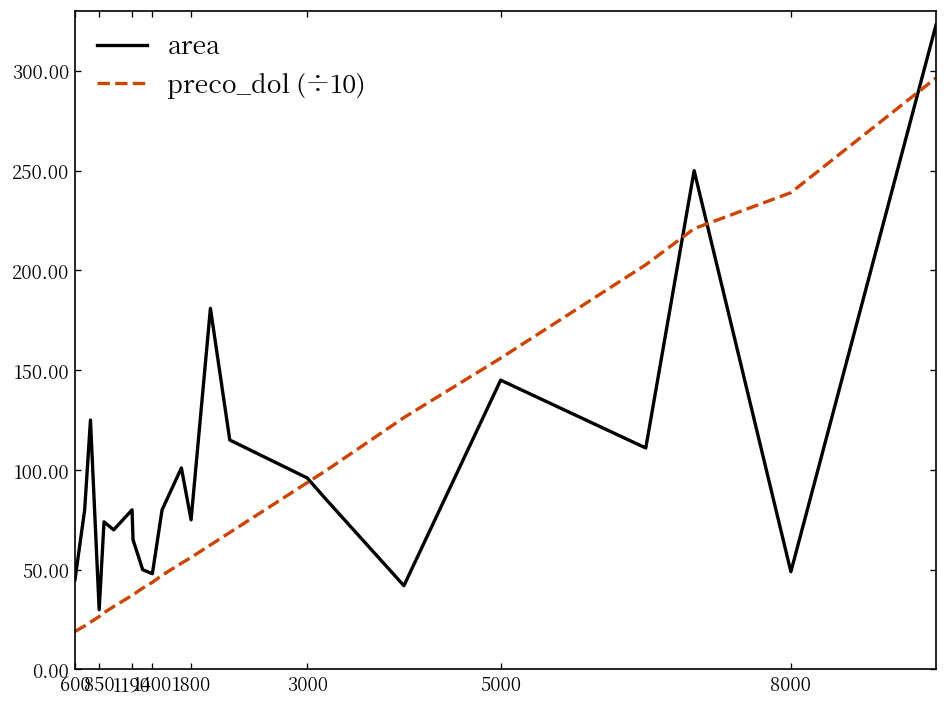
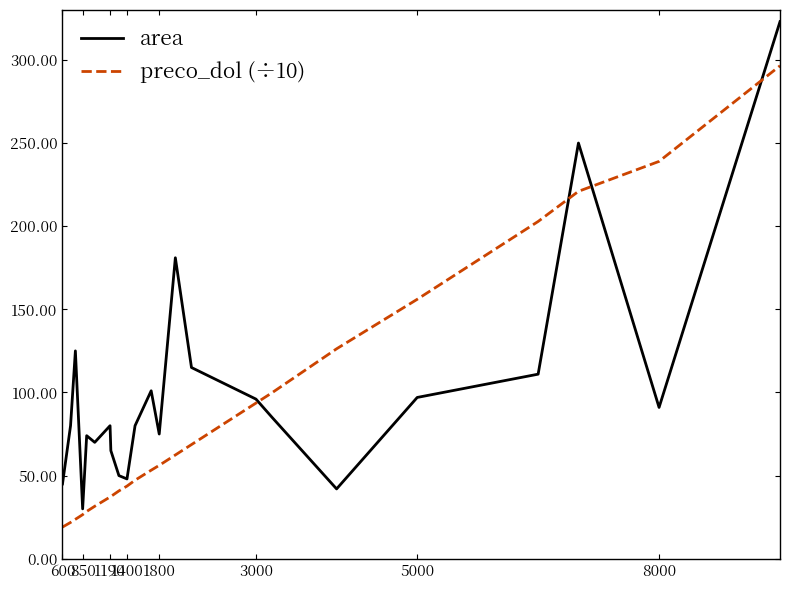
area, 5000: 145 -> 97
area, 8000: 49 -> 91
